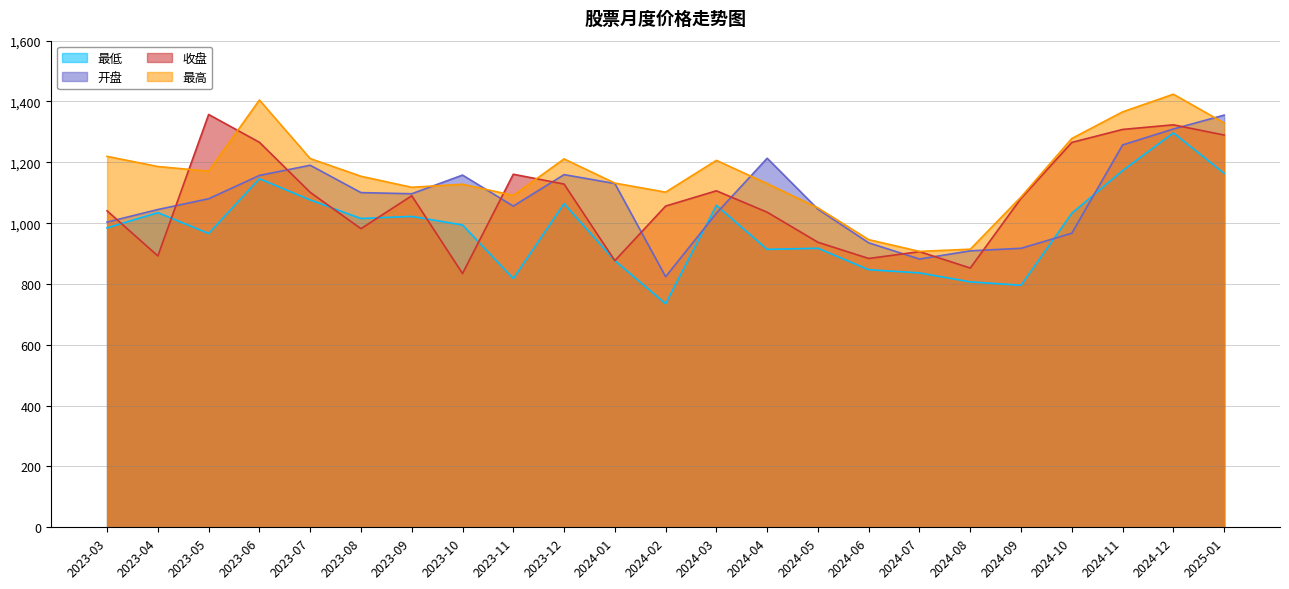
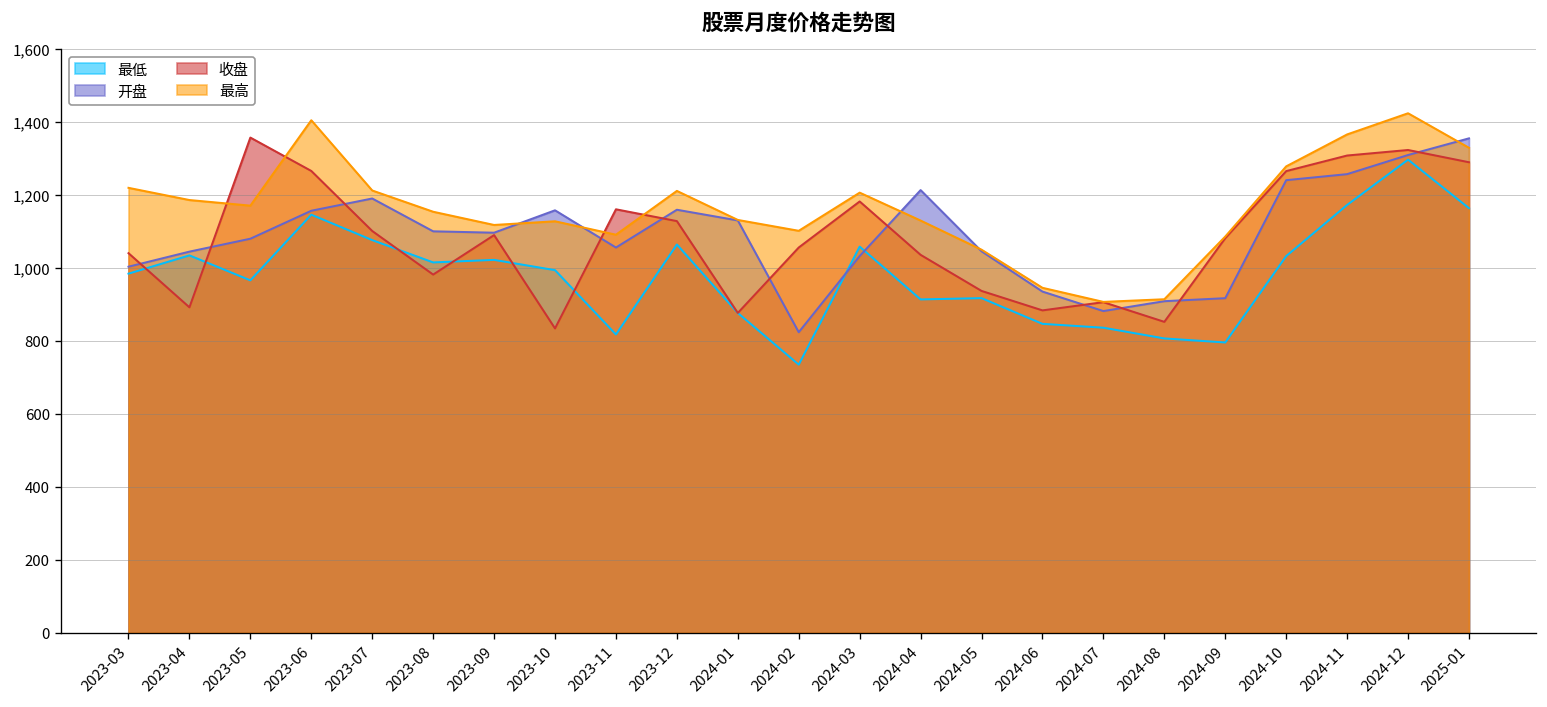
收盘, 2024-03: 1,110 -> 1,180
开盘, 2024-10: 970 -> 1,240
